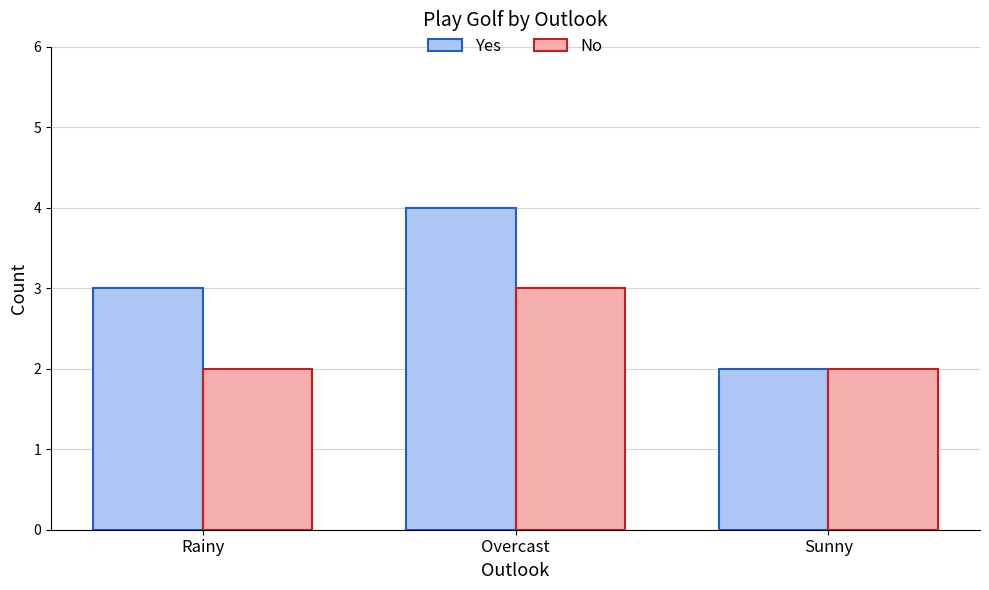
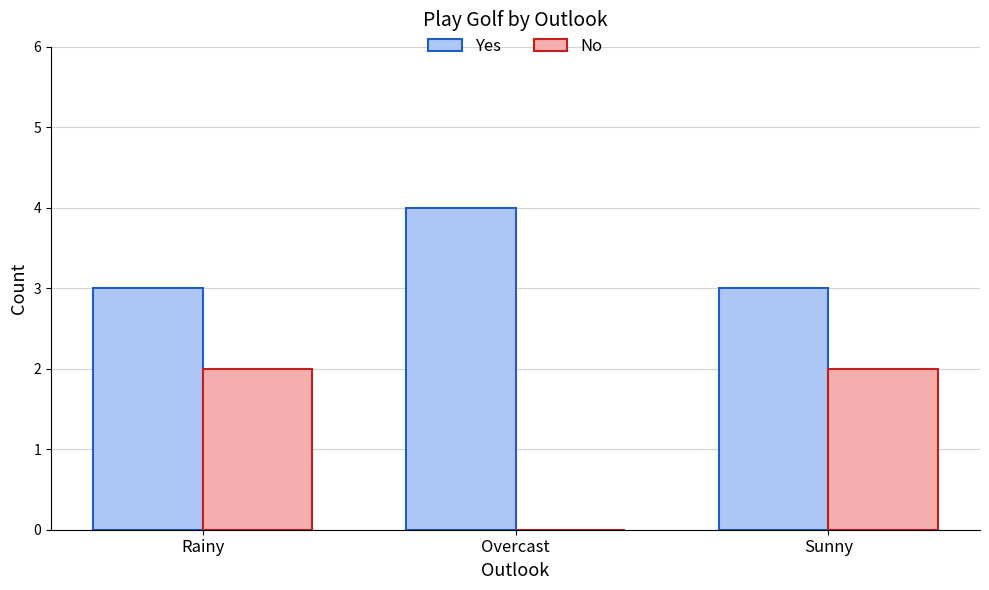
No, Overcast: 3 -> 0
Yes, Sunny: 2 -> 3
